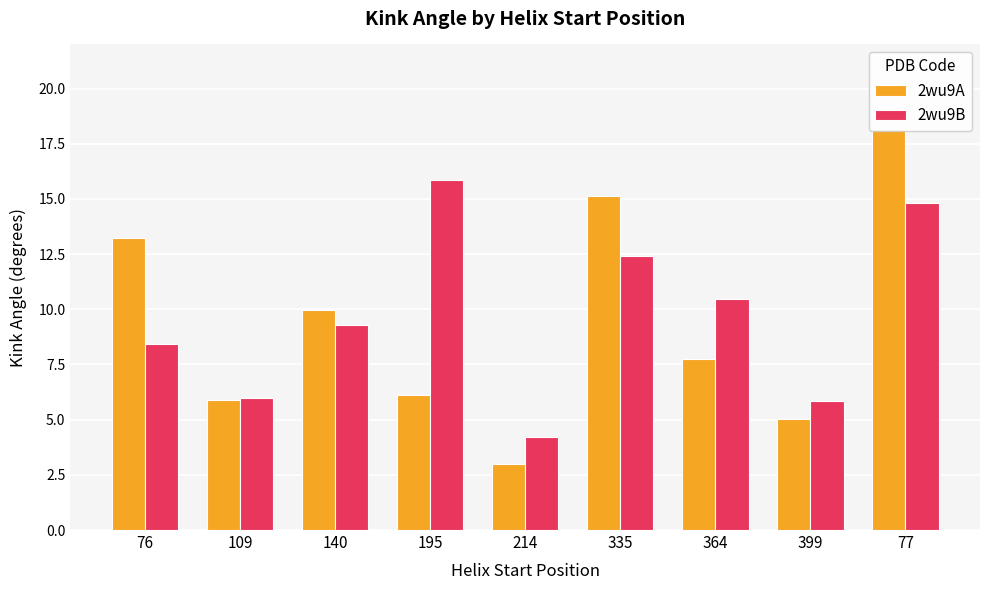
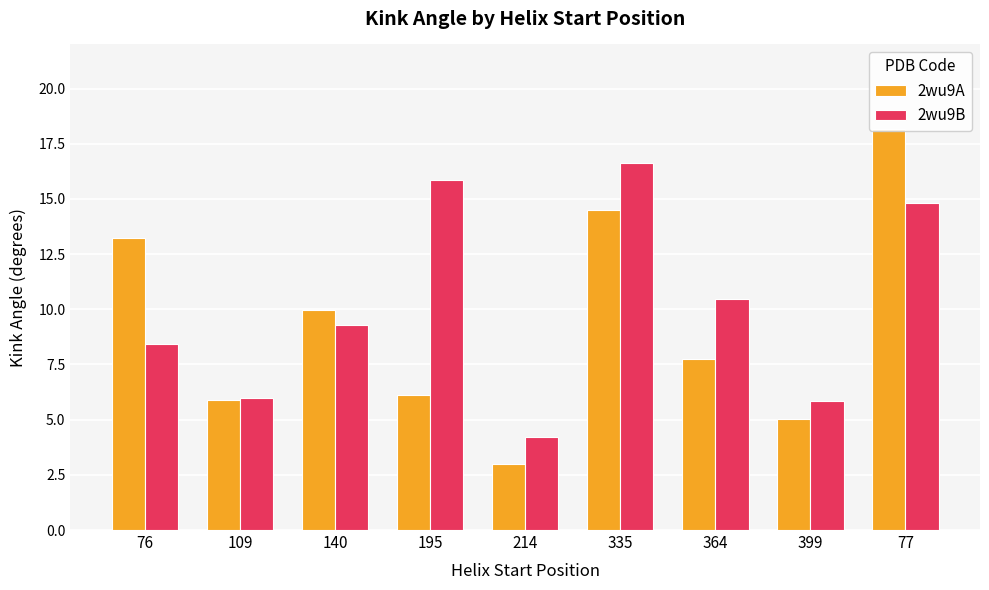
2wu9A, 335: 15.2 -> 14.5
2wu9B, 335: 12.4 -> 16.6
